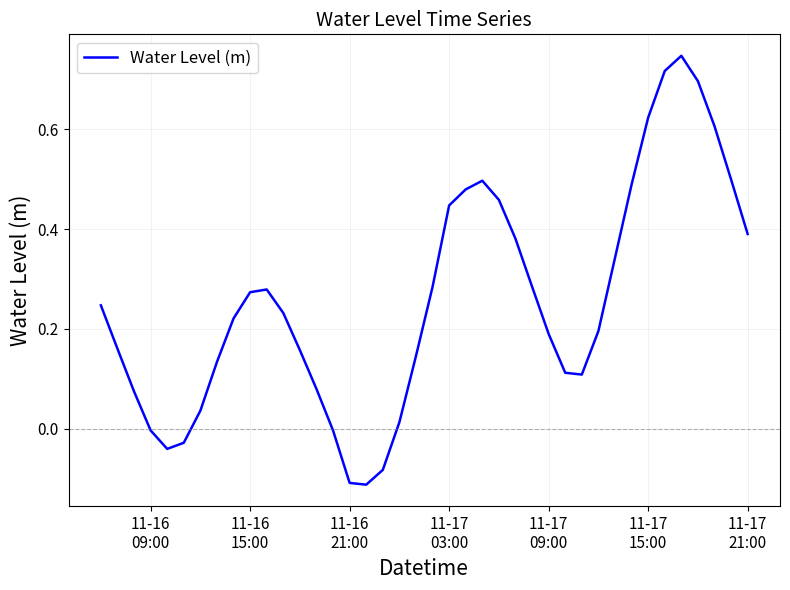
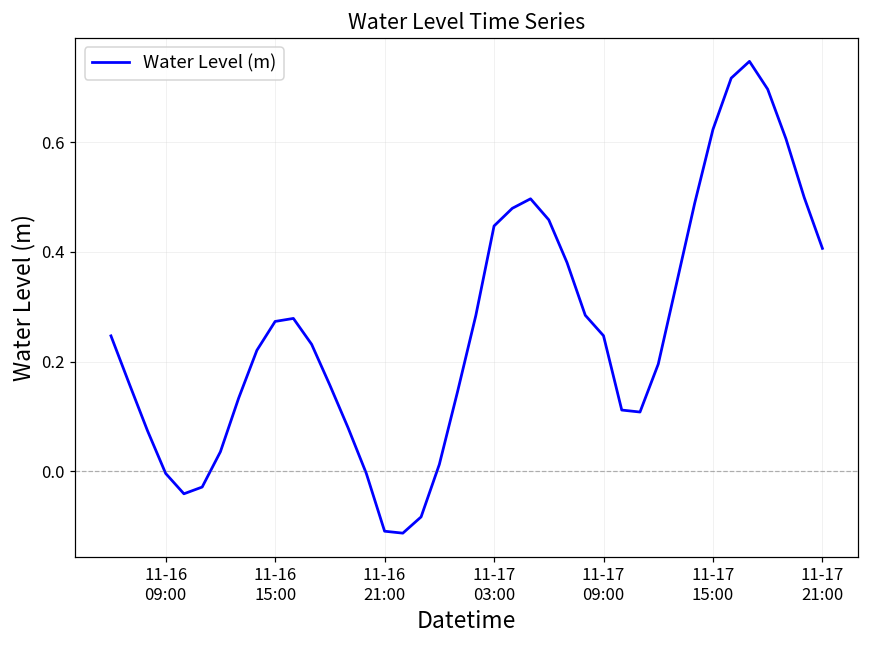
11-17 09:00: 0.19 -> 0.25
11-17 21:00: 0.39 -> 0.41
